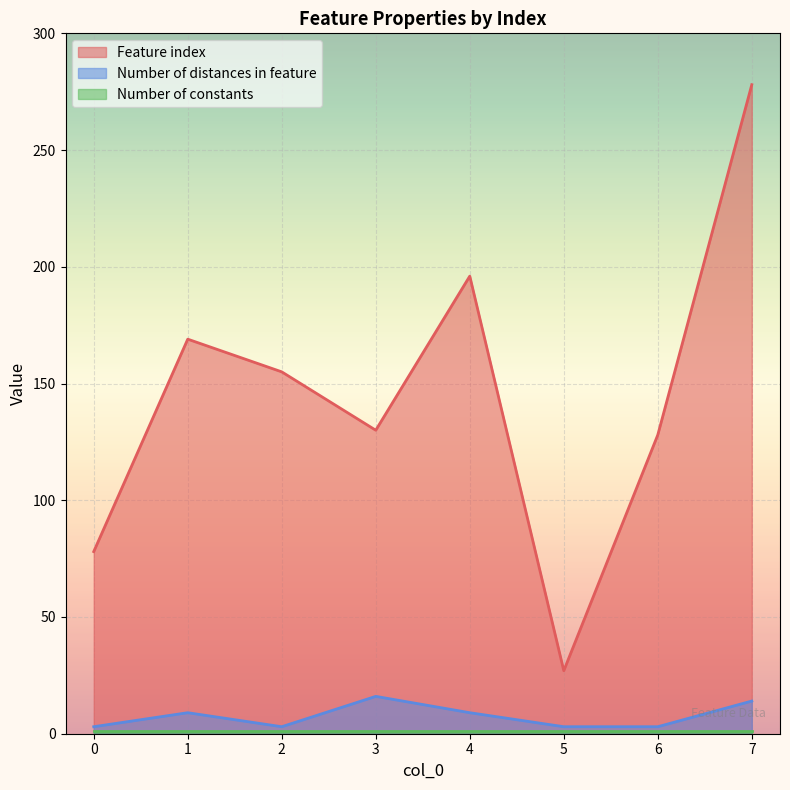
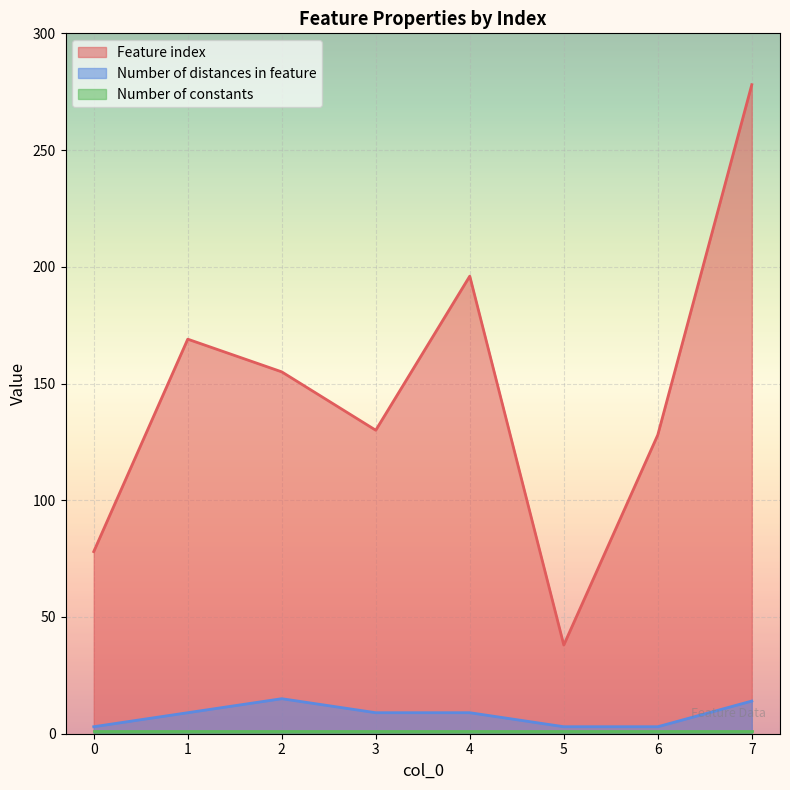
Number of distances in feature, 2: 3 -> 15
Number of distances in feature, 3: 16 -> 9
Feature index, 5: 27 -> 38
